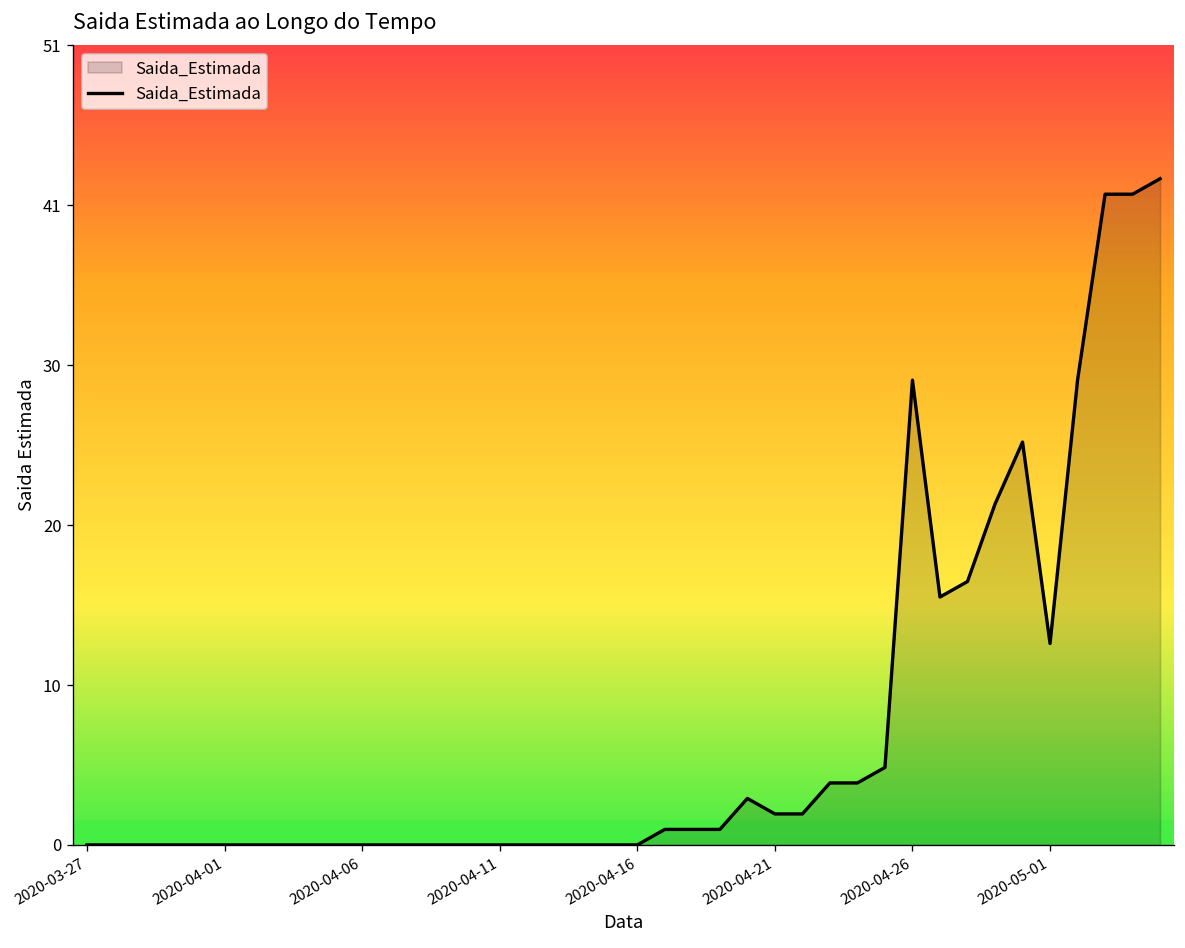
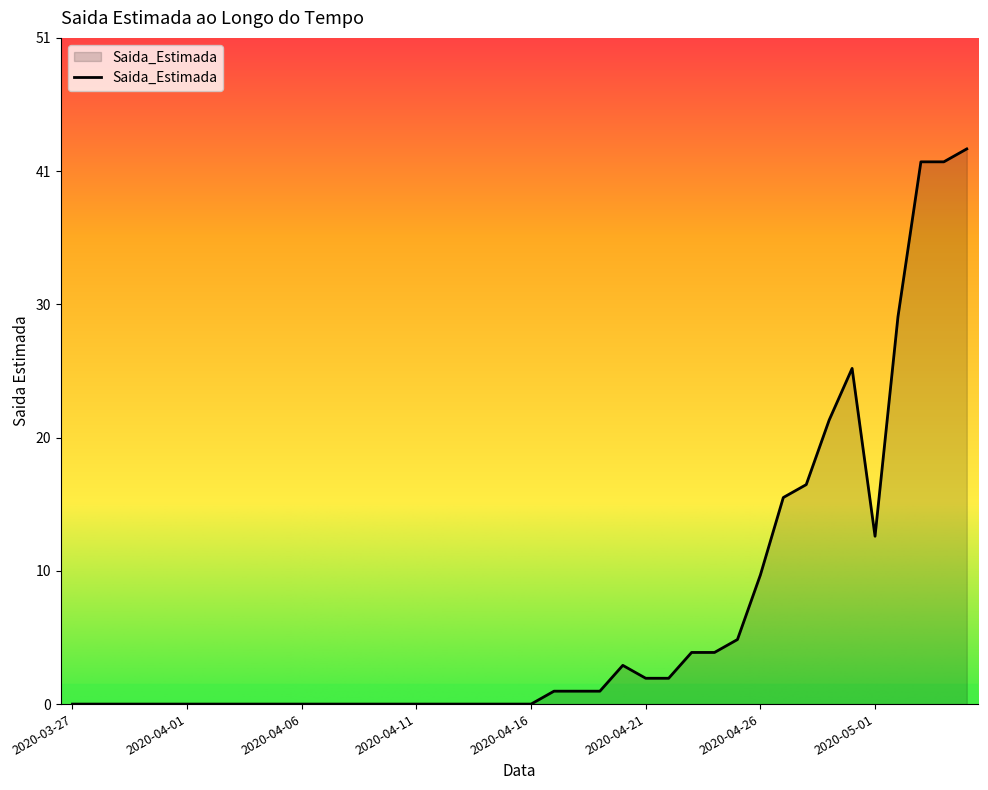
2020-04-26: 30 -> 10
